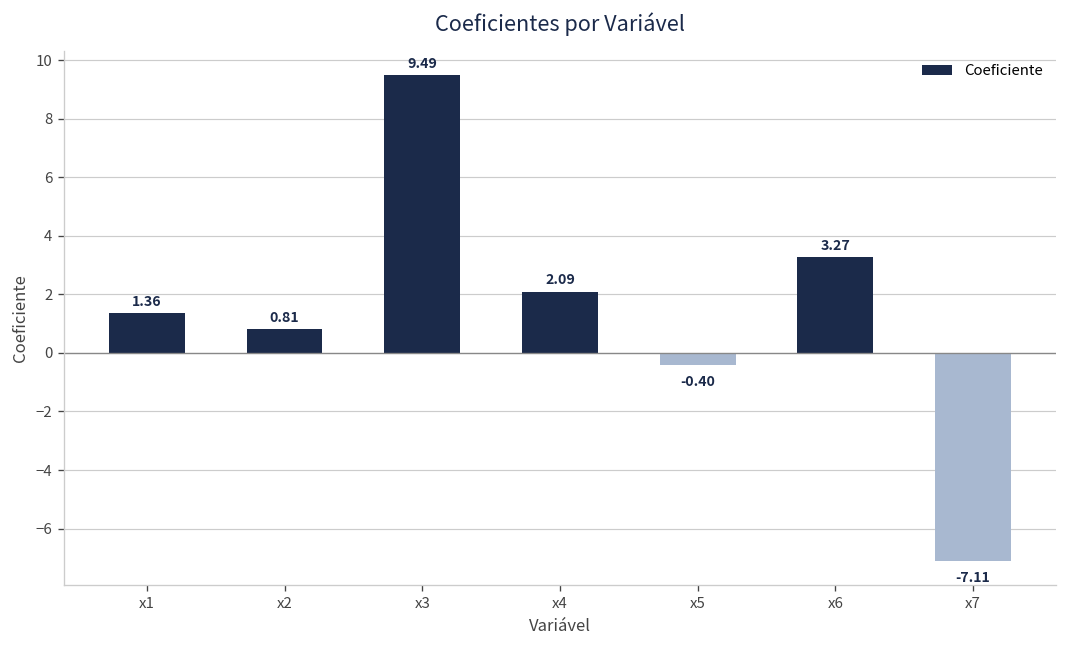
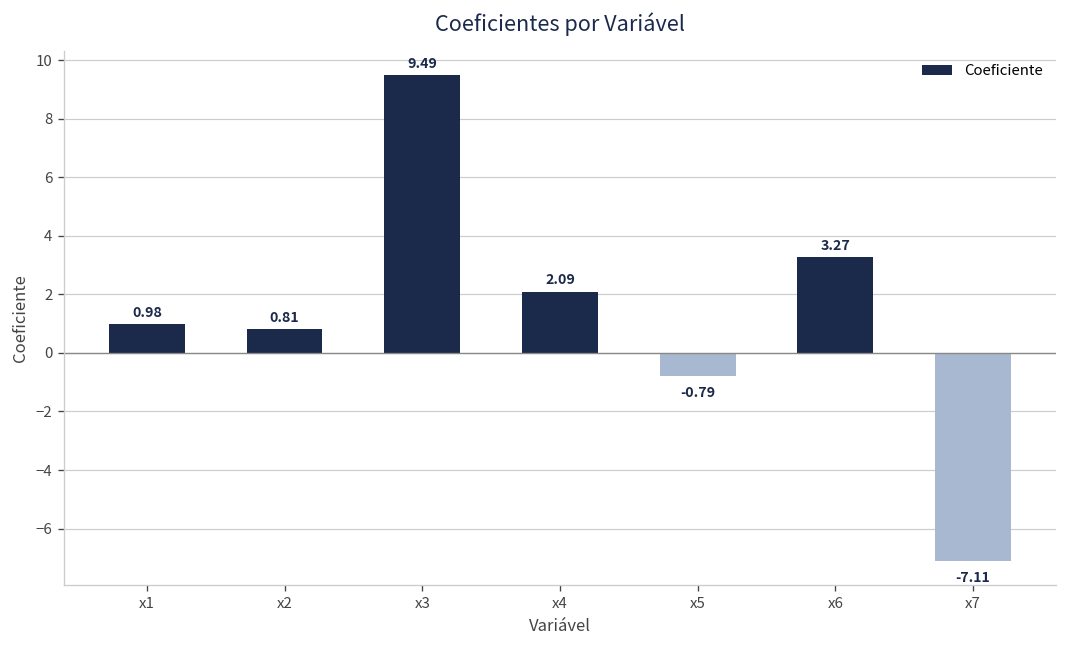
x1: 1.36 -> 0.98
x5: -0.40 -> -0.79
